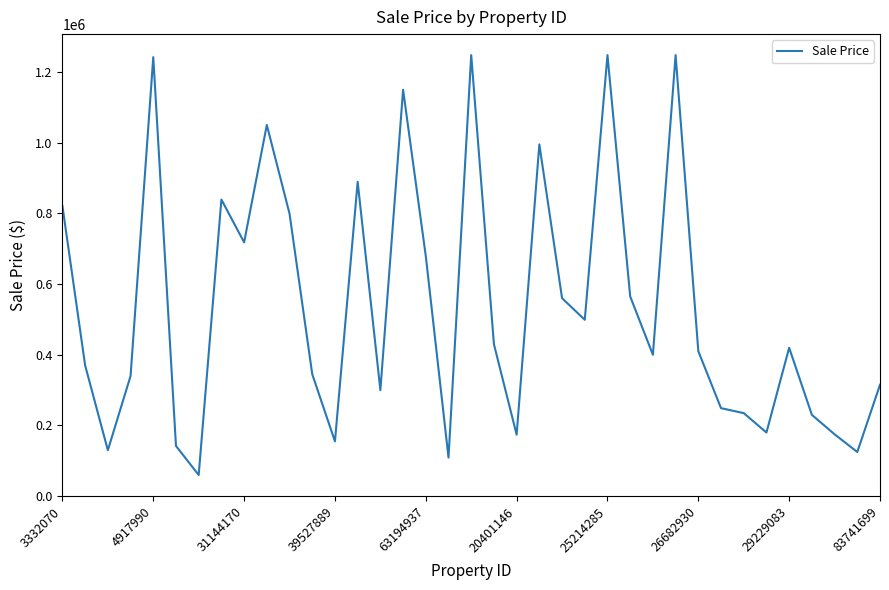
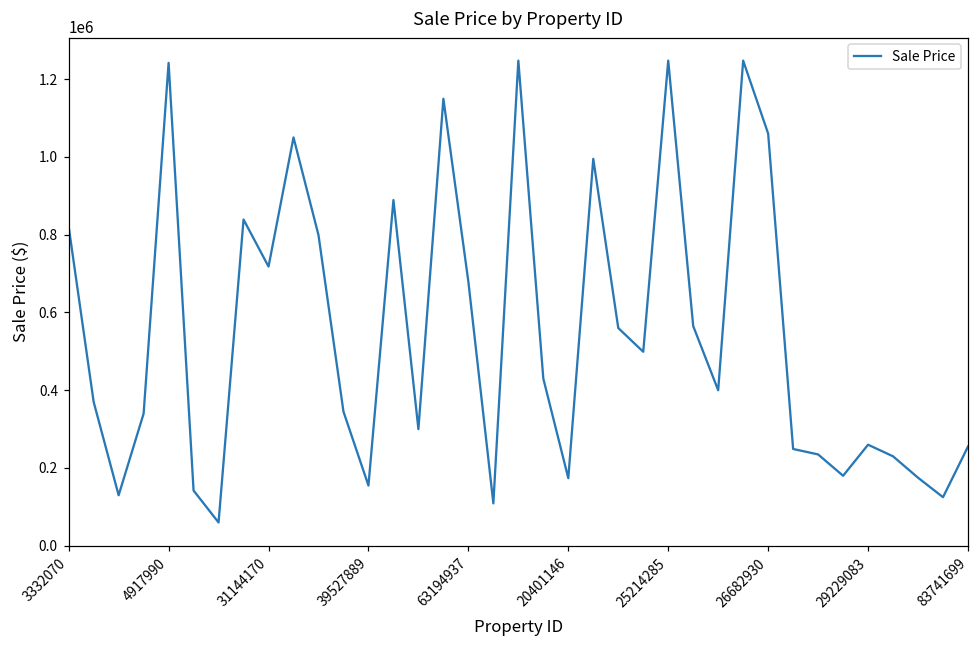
26682930: 410000 -> 1060000
29229083: 420000 -> 260000
83741699: 320000 -> 260000
